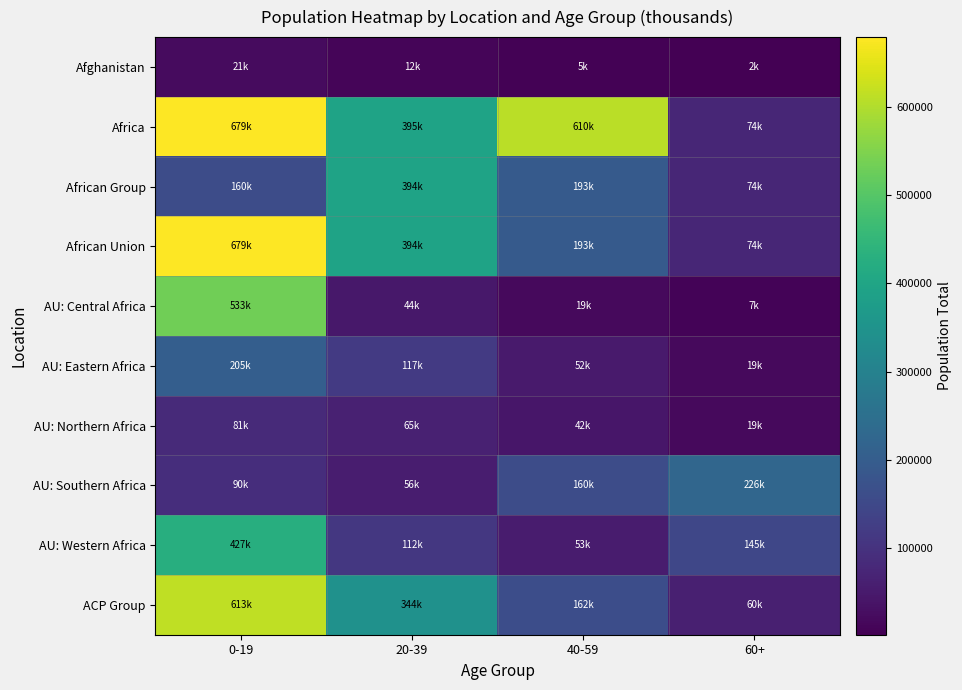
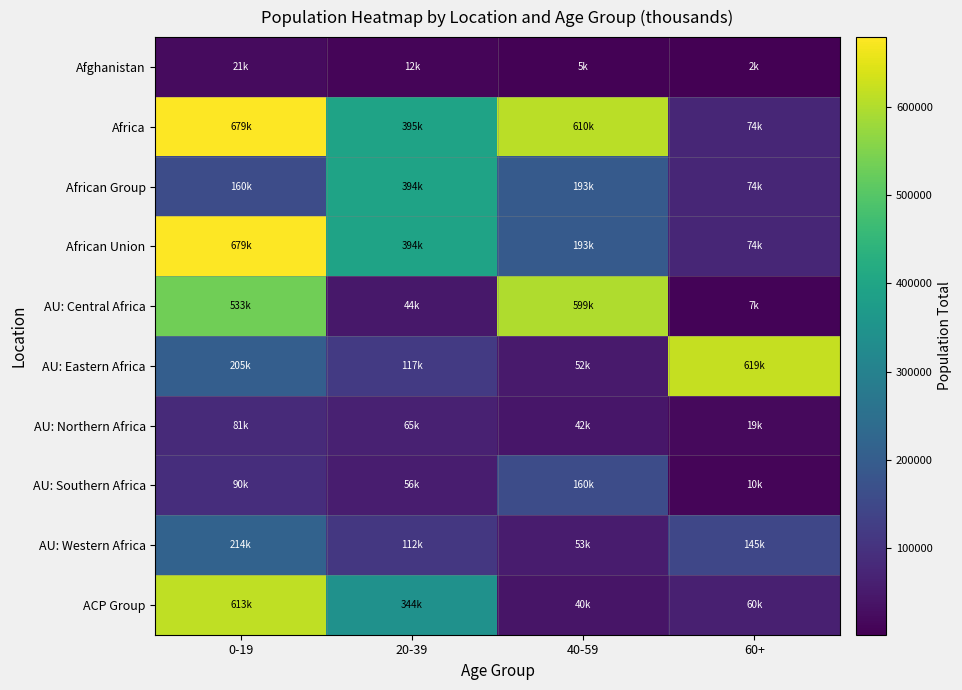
AU: Central Africa, 40-59: 19k -> 599k
AU: Eastern Africa, 60+: 19k -> 619k
AU: Southern Africa, 60+: 226k -> 10k
AU: Western Africa, 0-19: 427k -> 214k
ACP Group, 40-59: 162k -> 40k
